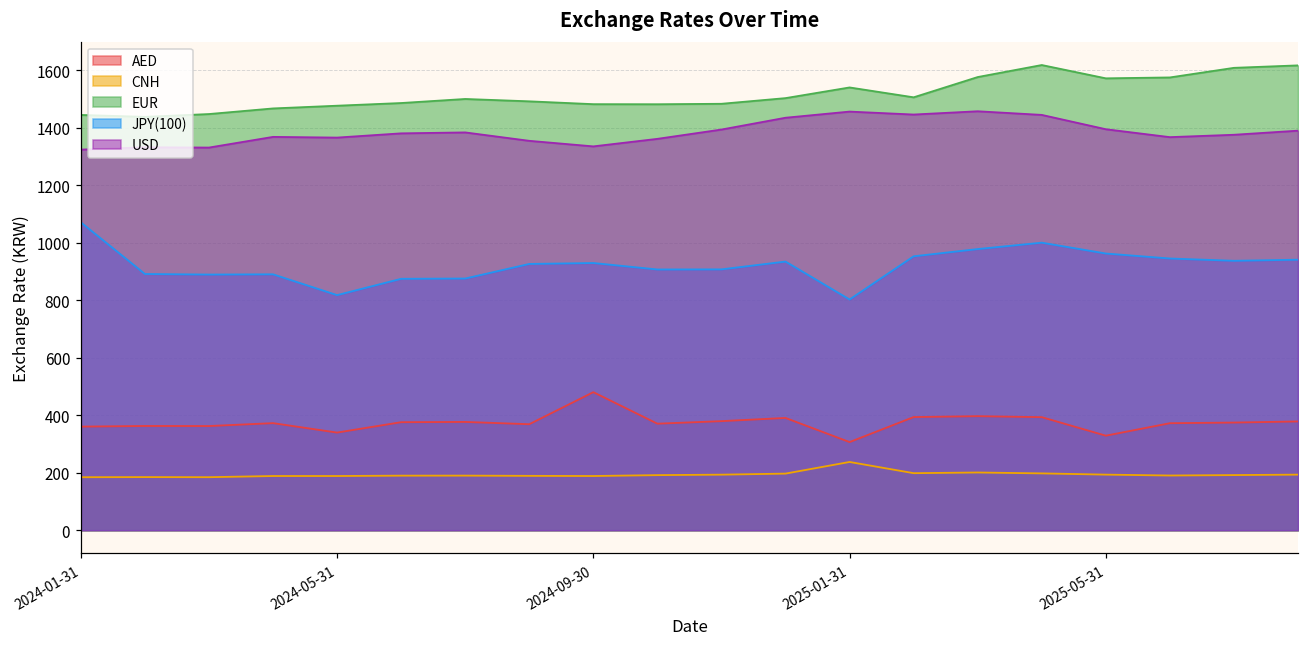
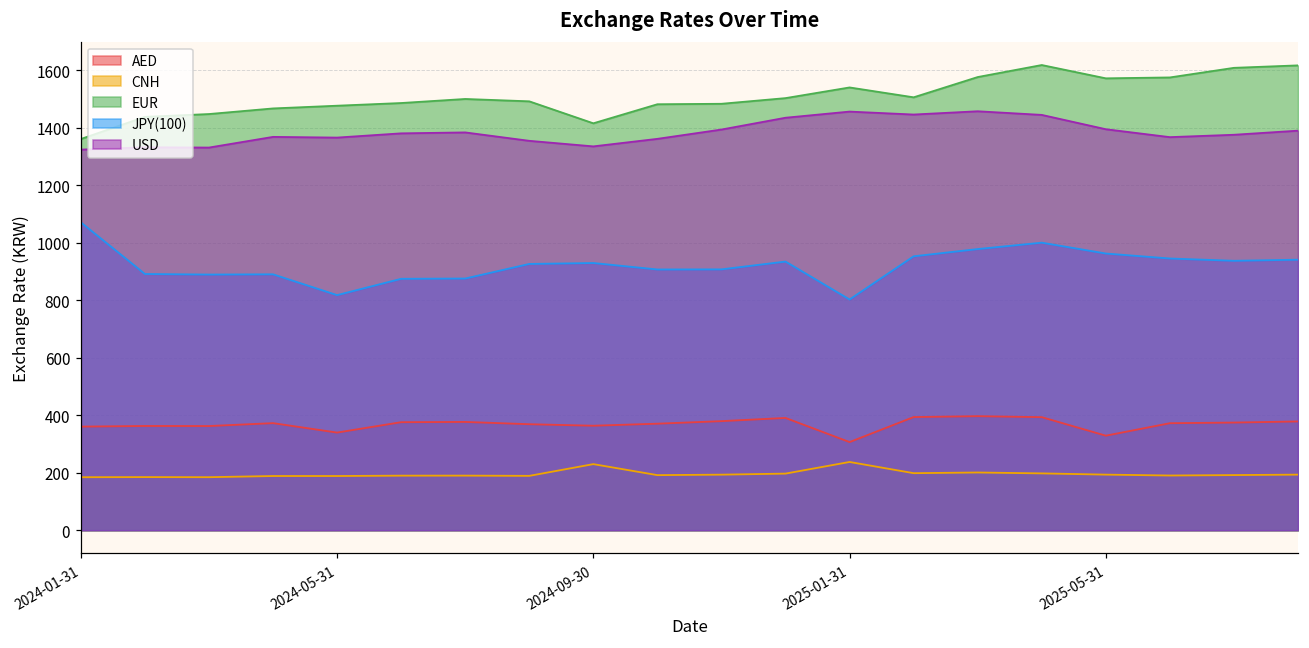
EUR, 2024-01-31: 1440 -> 1360
AED, 2024-09-30: 480 -> 360
CNH, 2024-09-30: 190 -> 230
EUR, 2024-09-30: 1480 -> 1420
